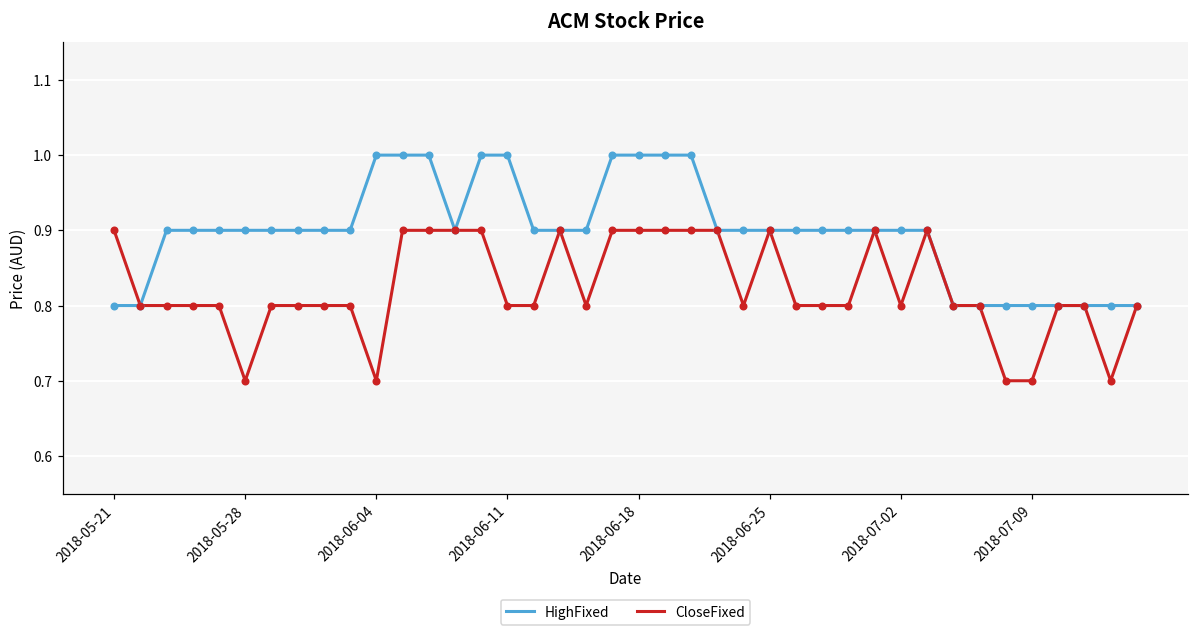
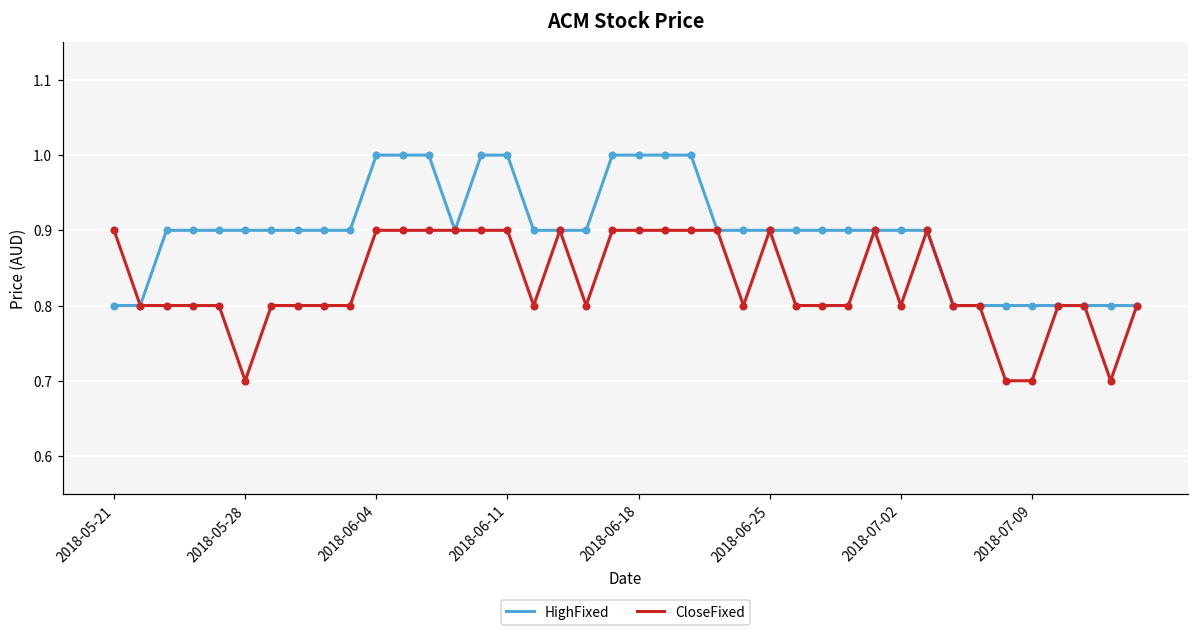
CloseFixed, 2018-06-04: 0.7 -> 0.9
CloseFixed, 2018-06-11: 0.8 -> 0.9
